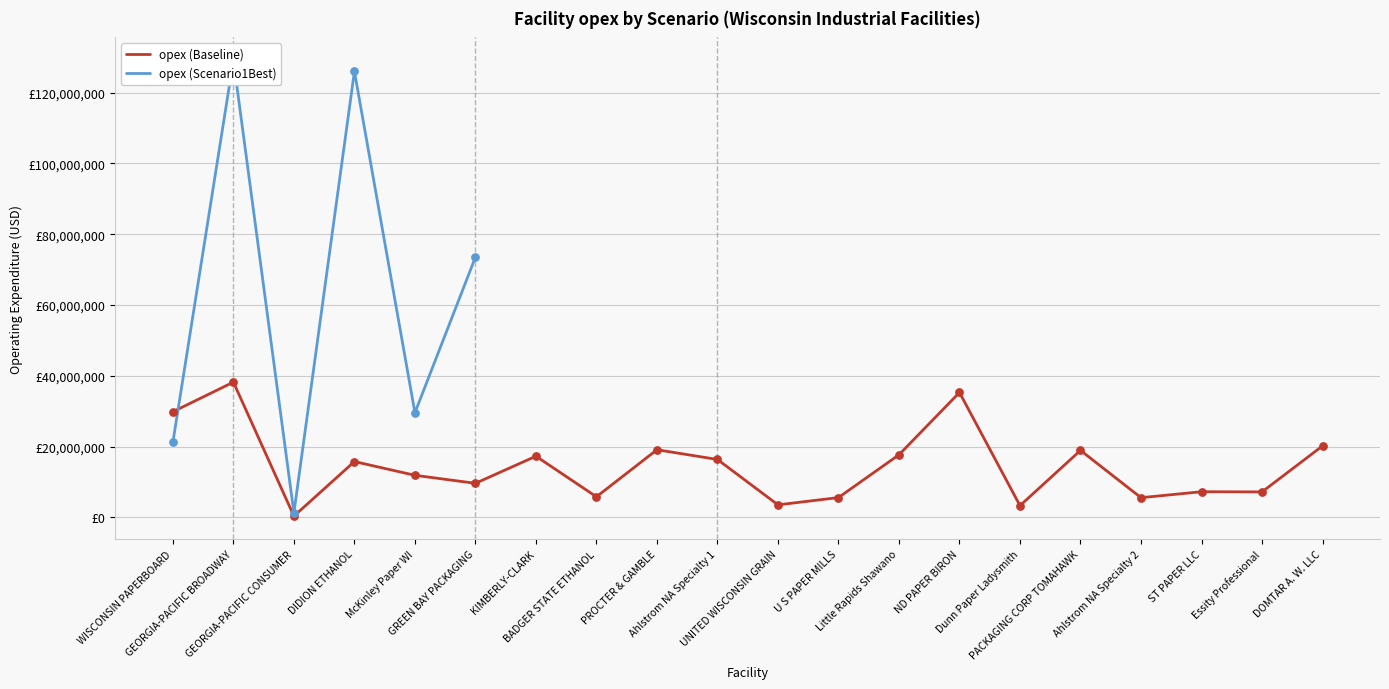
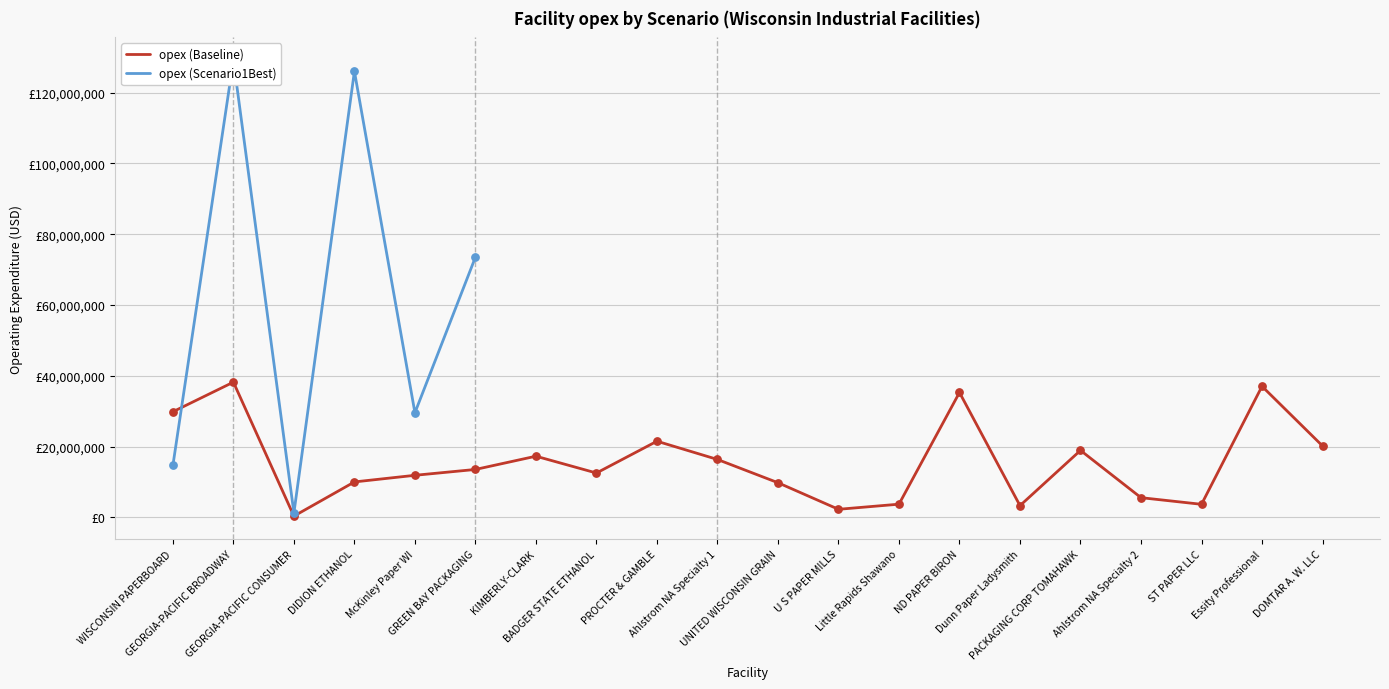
opex (Scenario1Best), WISCONSIN PAPERBOARD: £21,000,000 -> £15,000,000
opex (Baseline), DIDION ETHANOL: £16,000,000 -> £10,000,000
opex (Baseline), GREEN BAY PACKAGING: £10,000,000 -> £14,000,000
opex (Baseline), BADGER STATE ETHANOL: £6,000,000 -> £13,000,000
opex (Baseline), PROCTER & GAMBLE: £19,000,000 -> £22,000,000
opex (Baseline), UNITED WISCONSIN GRAIN: £4,000,000 -> £10,000,000
opex (Baseline), U S PAPER MILLS: £6,000,000 -> £2,000,000
opex (Baseline), Little Rapids Shawano: £18,000,000 -> £4,000,000
opex (Baseline), ST PAPER LLC: £7,000,000 -> £4,000,000
opex (Baseline), Essity Professional: £7,000,000 -> £37,000,000
